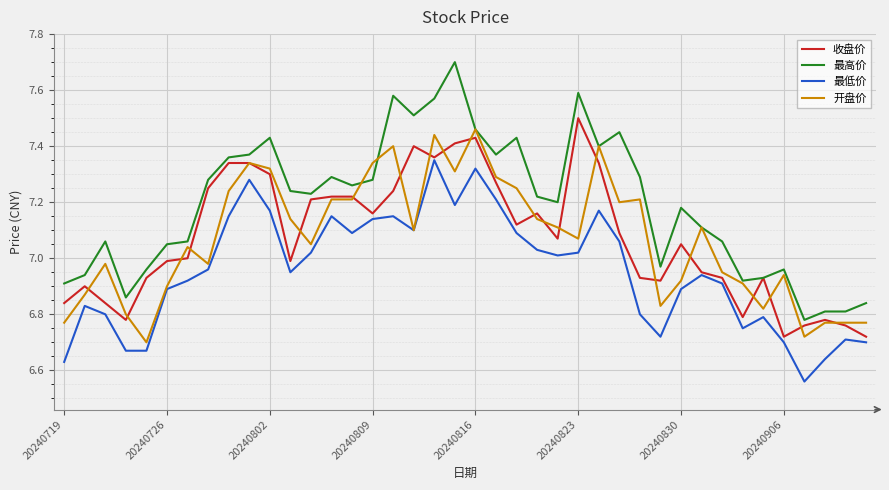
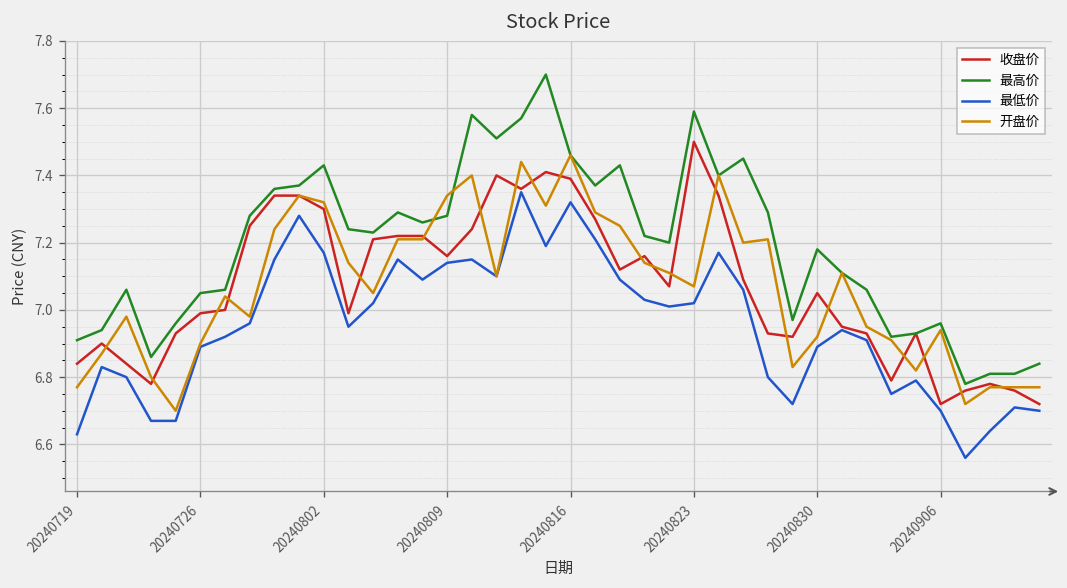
收盘价, 20240816: 7.43 -> 7.39
